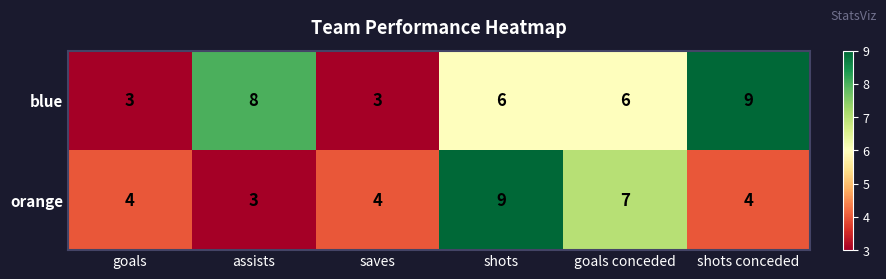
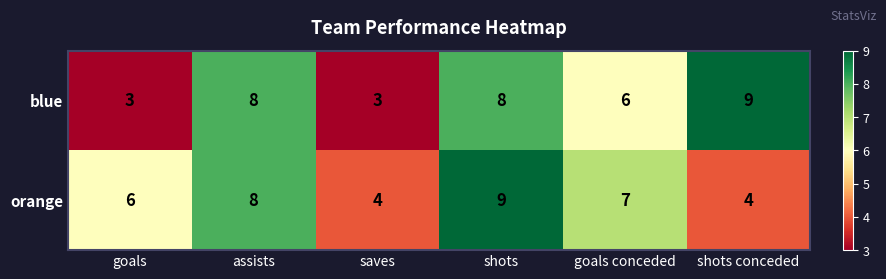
blue, shots: 6 -> 8
orange, goals: 4 -> 6
orange, assists: 3 -> 8
